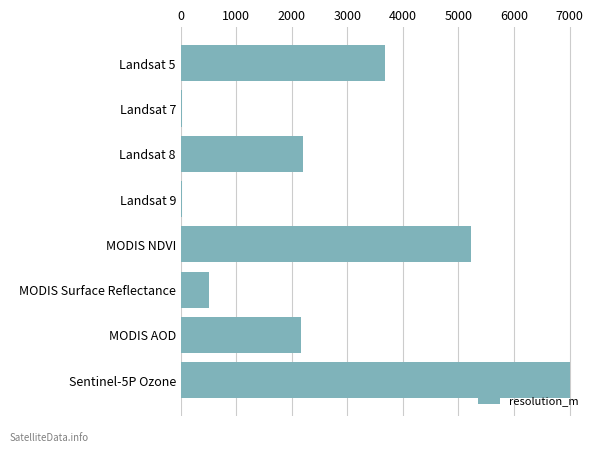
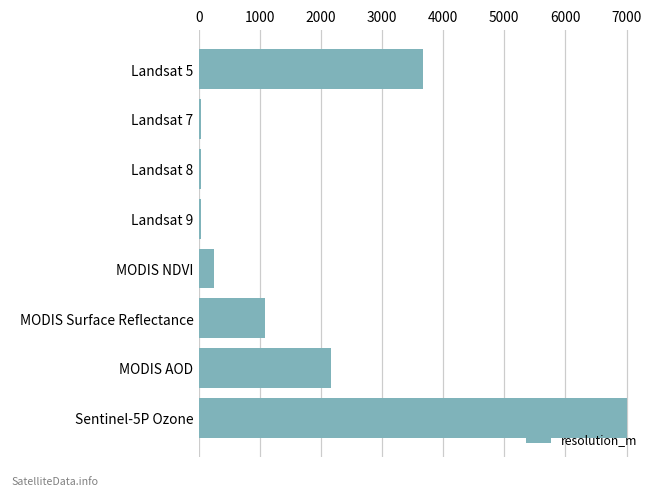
Landsat 8: 2200 -> 0
MODIS NDVI: 5200 -> 300
MODIS Surface Reflectance: 500 -> 1100
